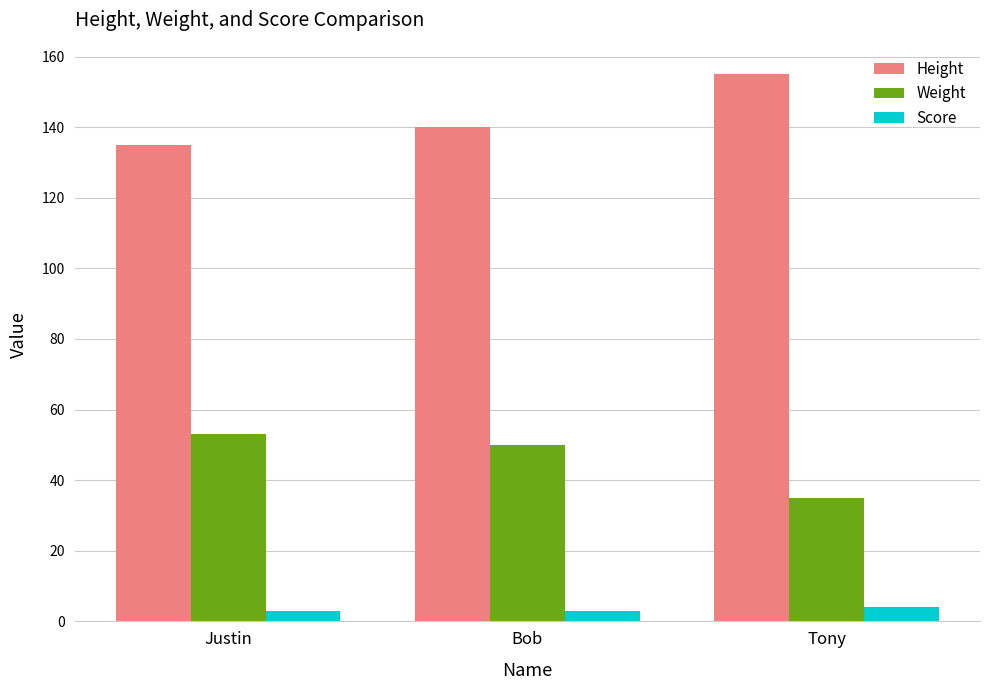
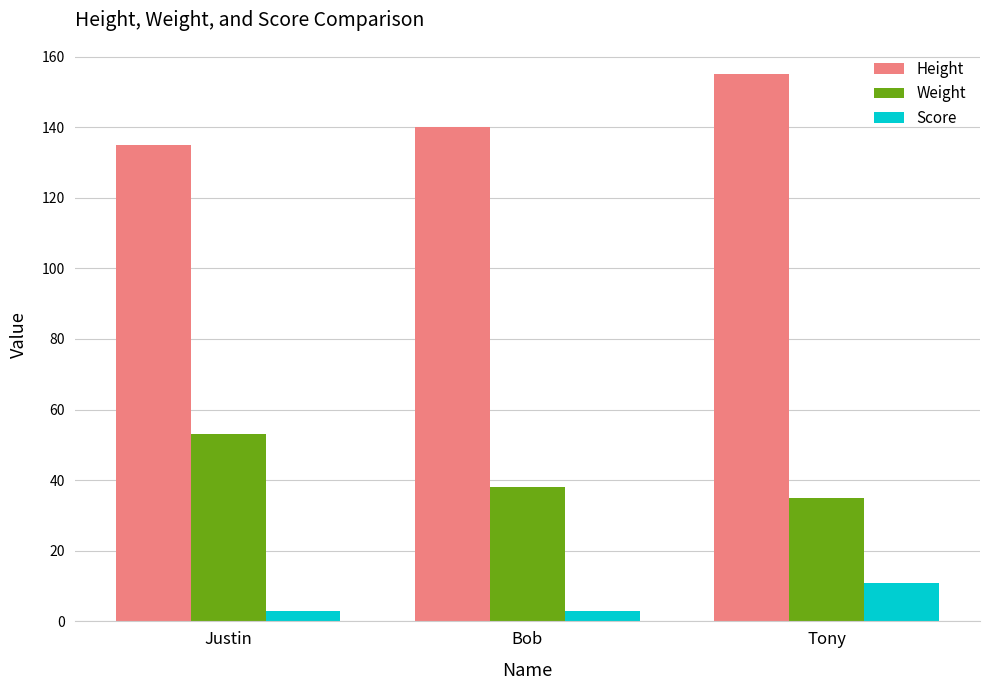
Weight, Bob: 50 -> 38
Score, Tony: 4 -> 11
